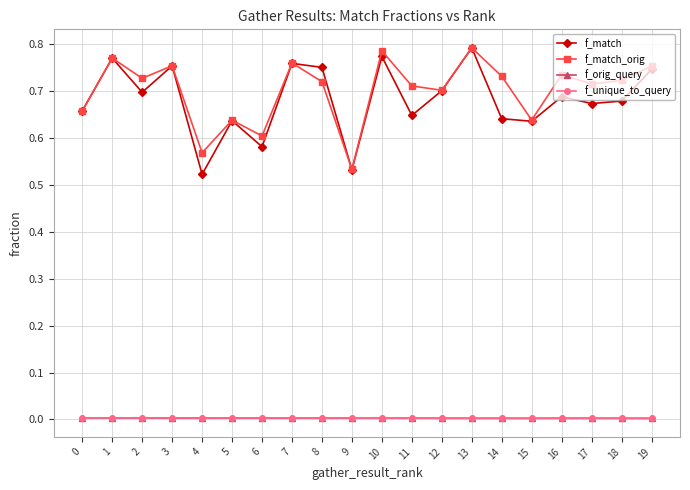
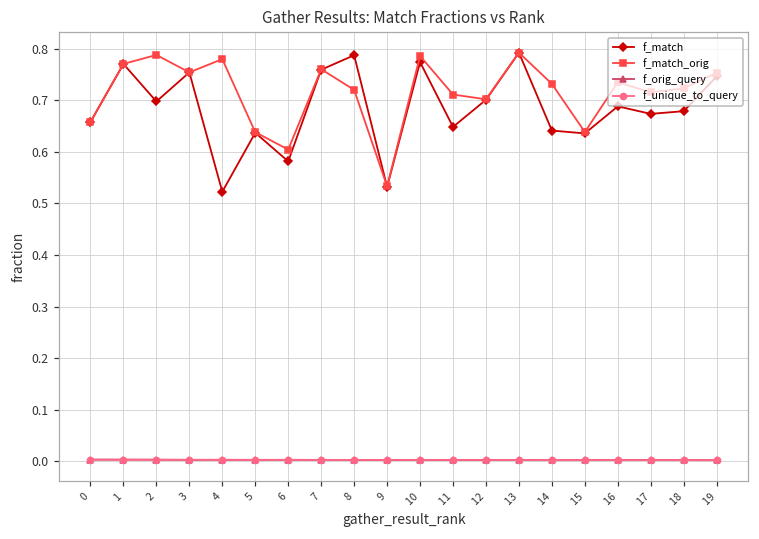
f_match_orig, 2: 0.73 -> 0.79
f_match_orig, 4: 0.57 -> 0.78
f_match, 8: 0.75 -> 0.79
